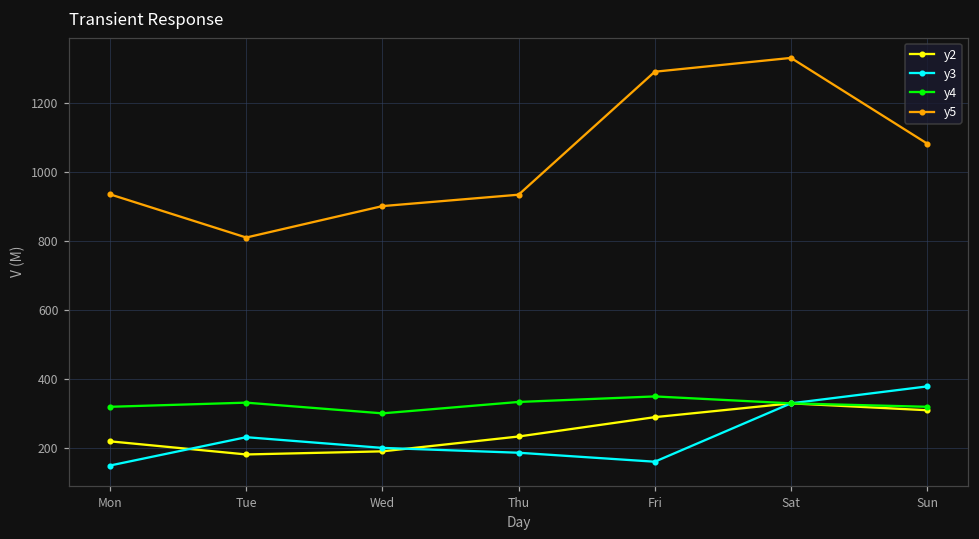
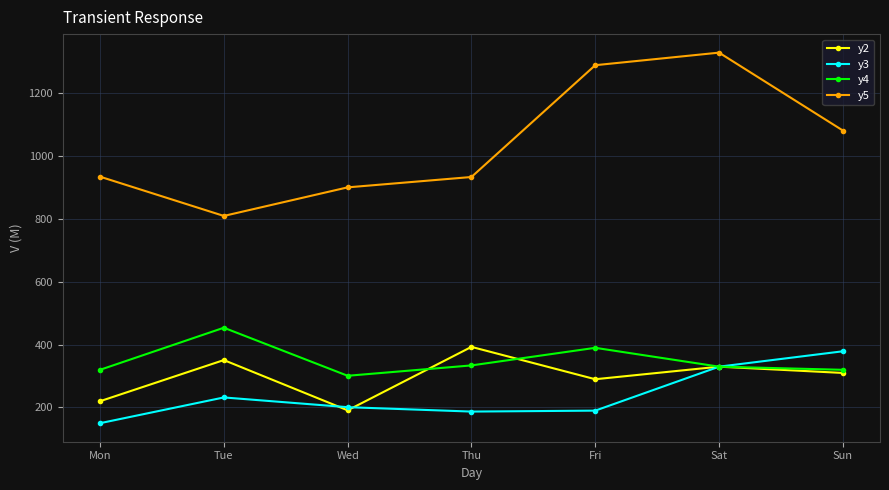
y2, Tue: 180 -> 350
y4, Tue: 330 -> 450
y2, Thu: 230 -> 390
y3, Fri: 160 -> 190
y4, Fri: 350 -> 390
